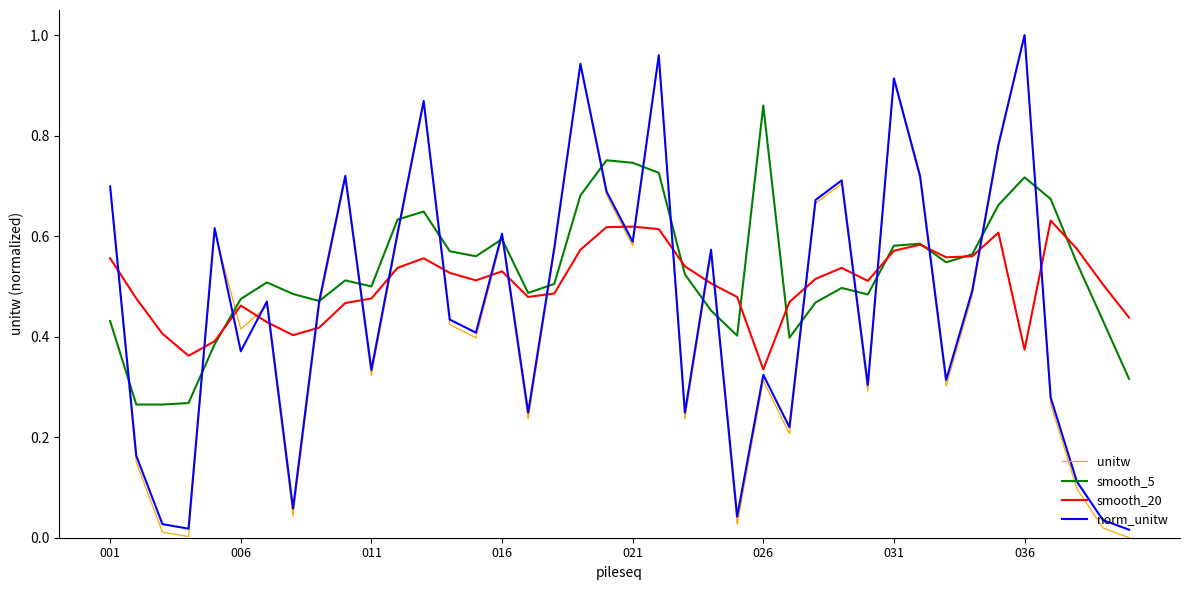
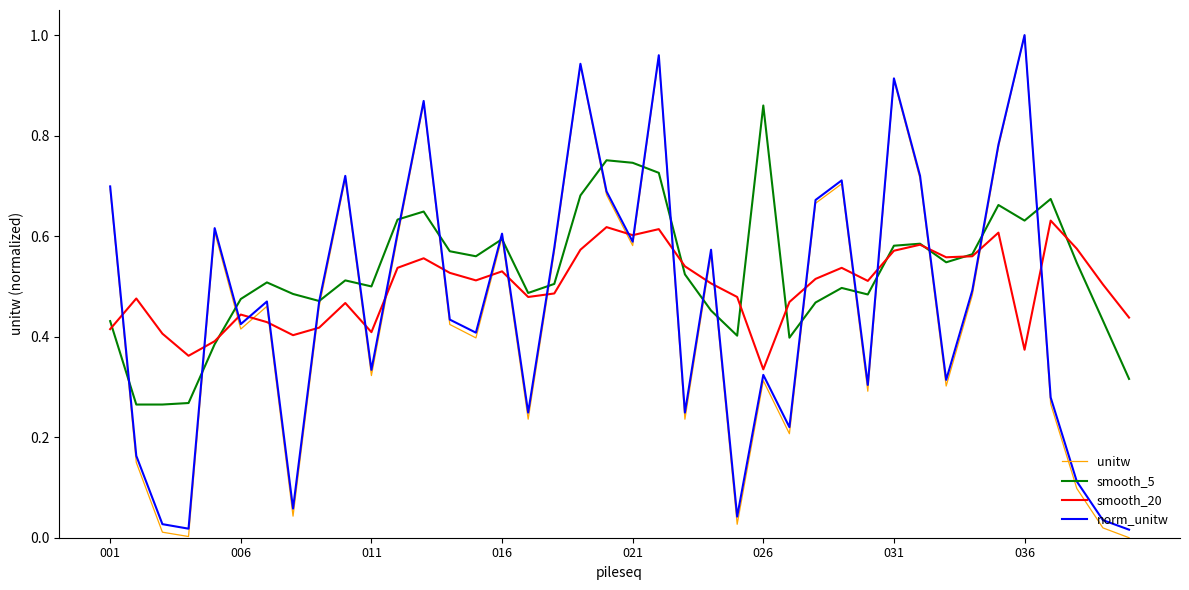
smooth_20, 001: 0.56 -> 0.42
smooth_20, 006: 0.46 -> 0.44
norm_unitw, 006: 0.37 -> 0.43
smooth_20, 011: 0.48 -> 0.41
smooth_20, 021: 0.62 -> 0.60
smooth_5, 036: 0.72 -> 0.63
